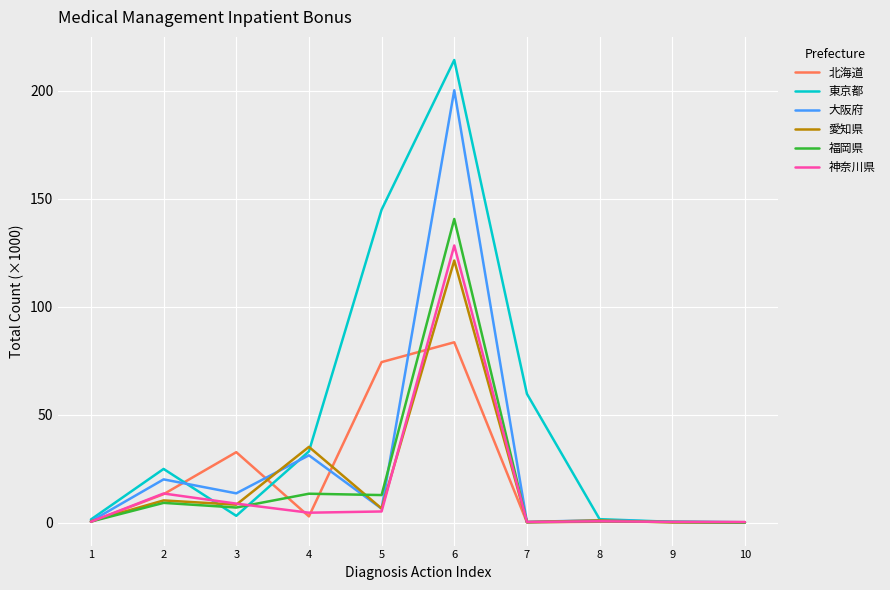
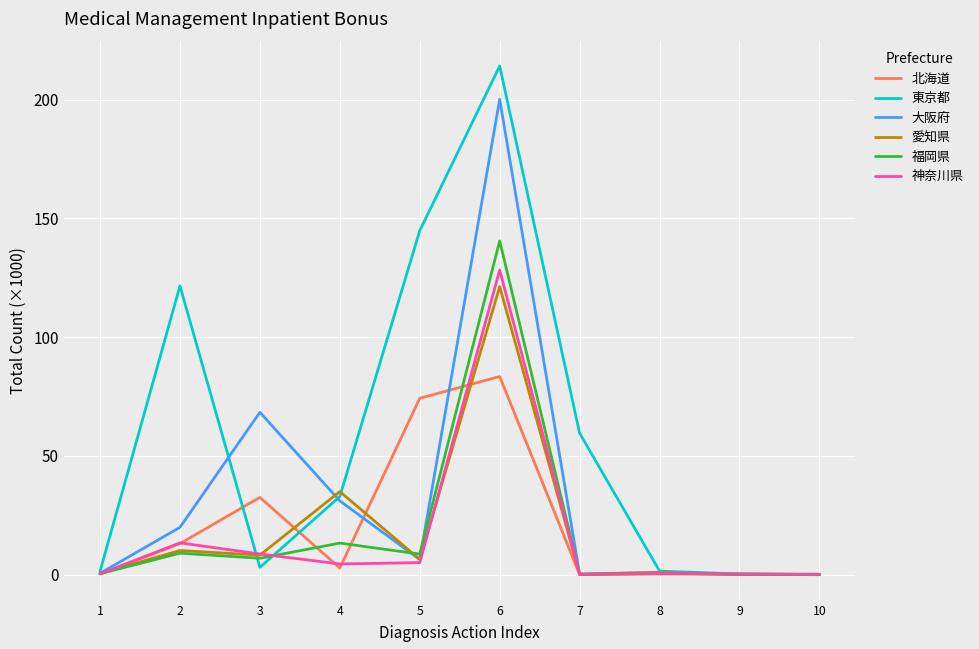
東京都, 2: 25 -> 122
大阪府, 3: 14 -> 68
福岡県, 5: 13 -> 9
